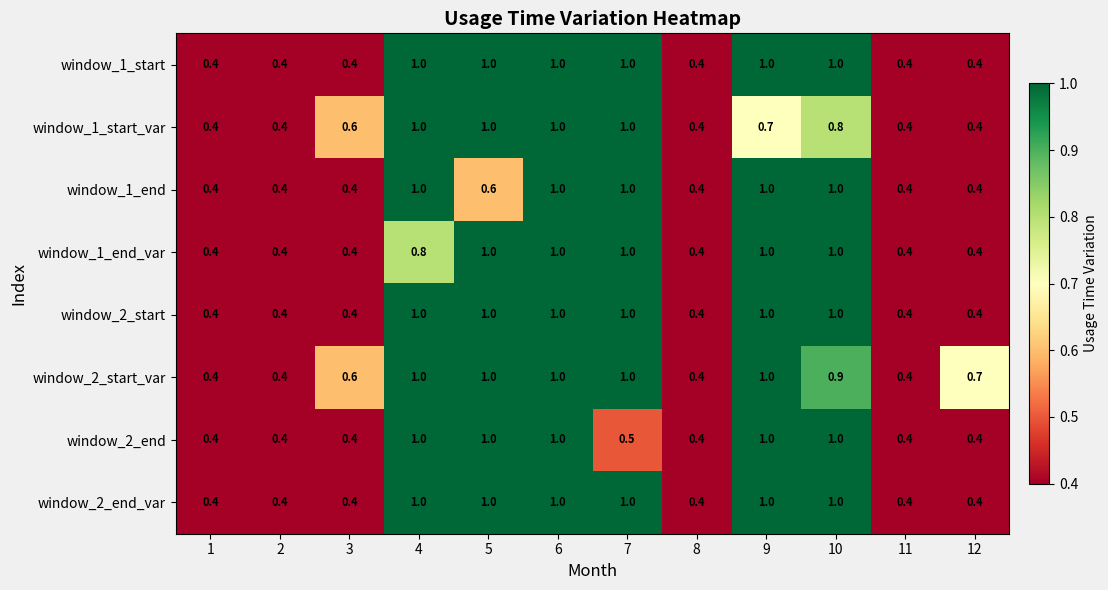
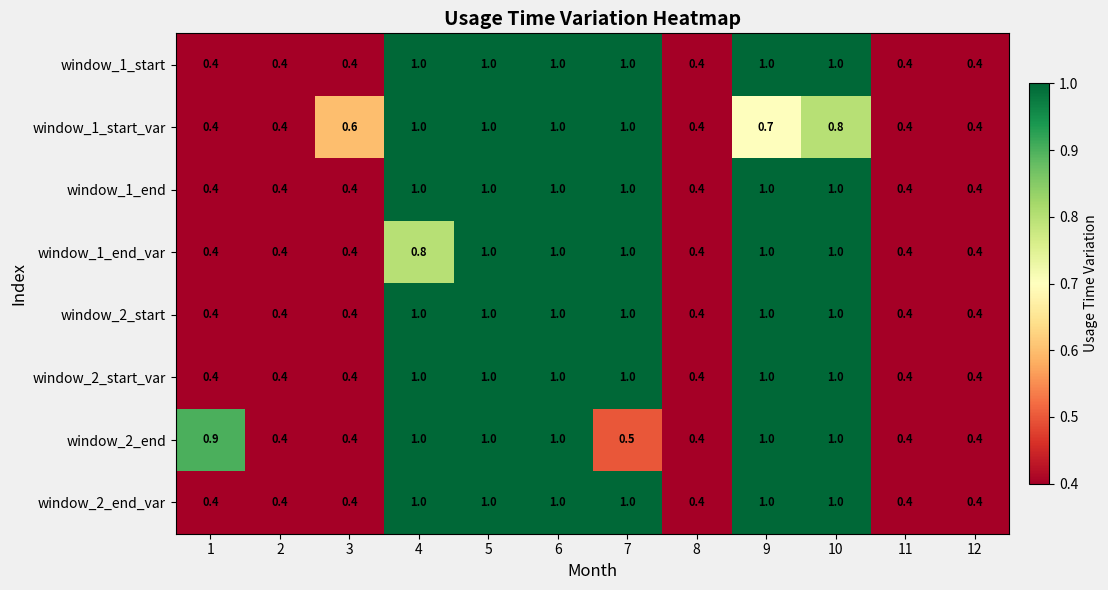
window_1_end, 5: 0.6 -> 1.0
window_2_start_var, 3: 0.6 -> 0.4
window_2_start_var, 10: 0.9 -> 1.0
window_2_start_var, 12: 0.7 -> 0.4
window_2_end, 1: 0.4 -> 0.9
